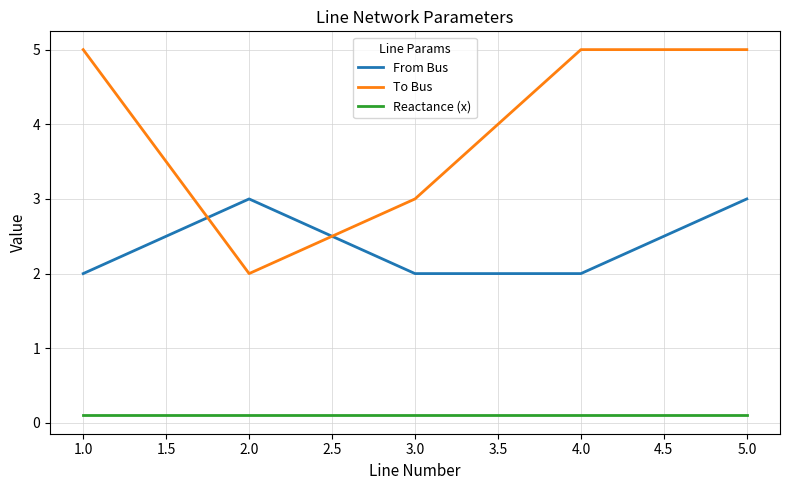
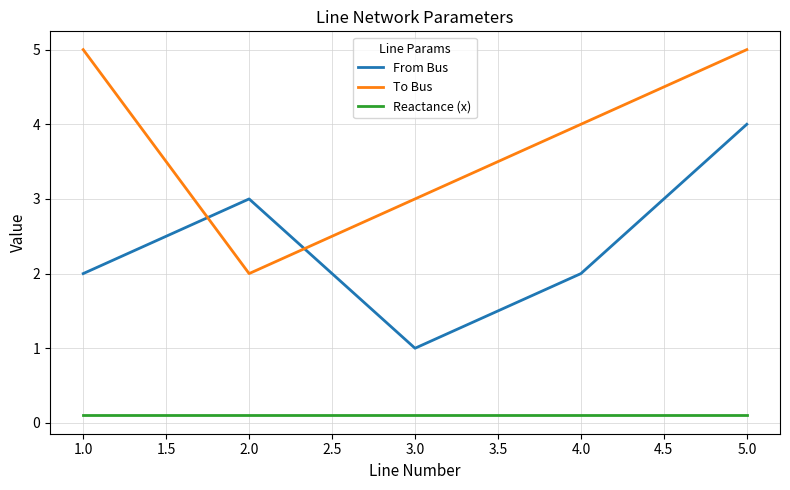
From Bus, 3.0: 2 -> 1
To Bus, 4.0: 5 -> 4
From Bus, 5.0: 3 -> 4
